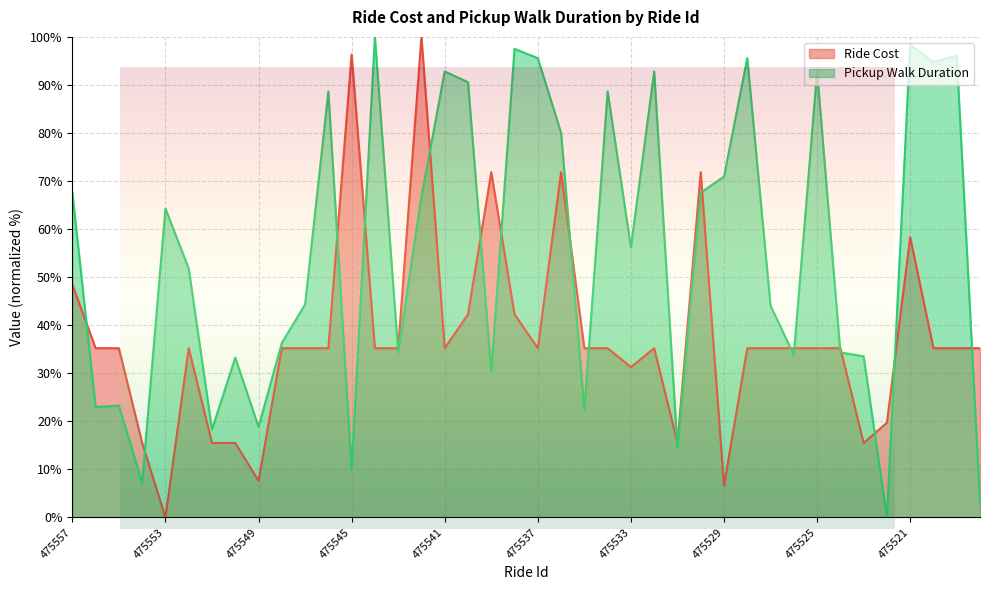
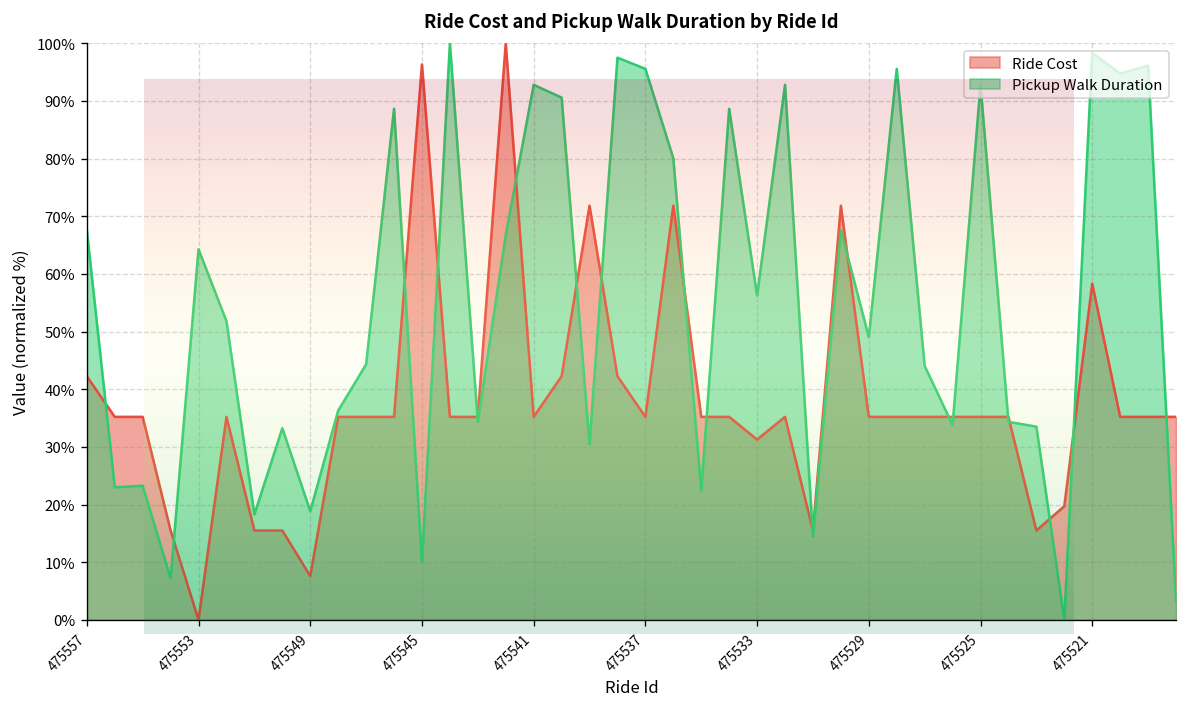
Ride Cost, 475557: 48% -> 42%
Ride Cost, 475529: 7% -> 35%
Pickup Walk Duration, 475529: 71% -> 49%
